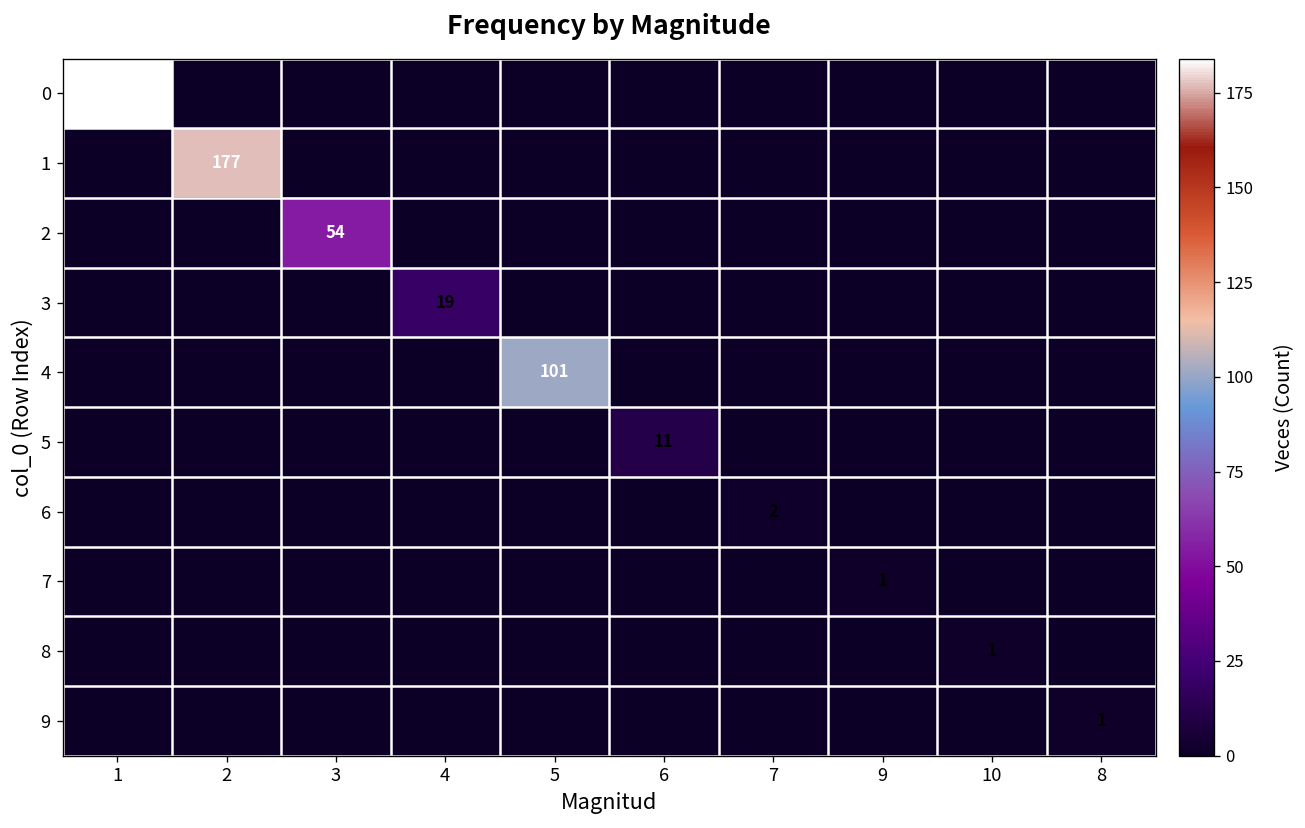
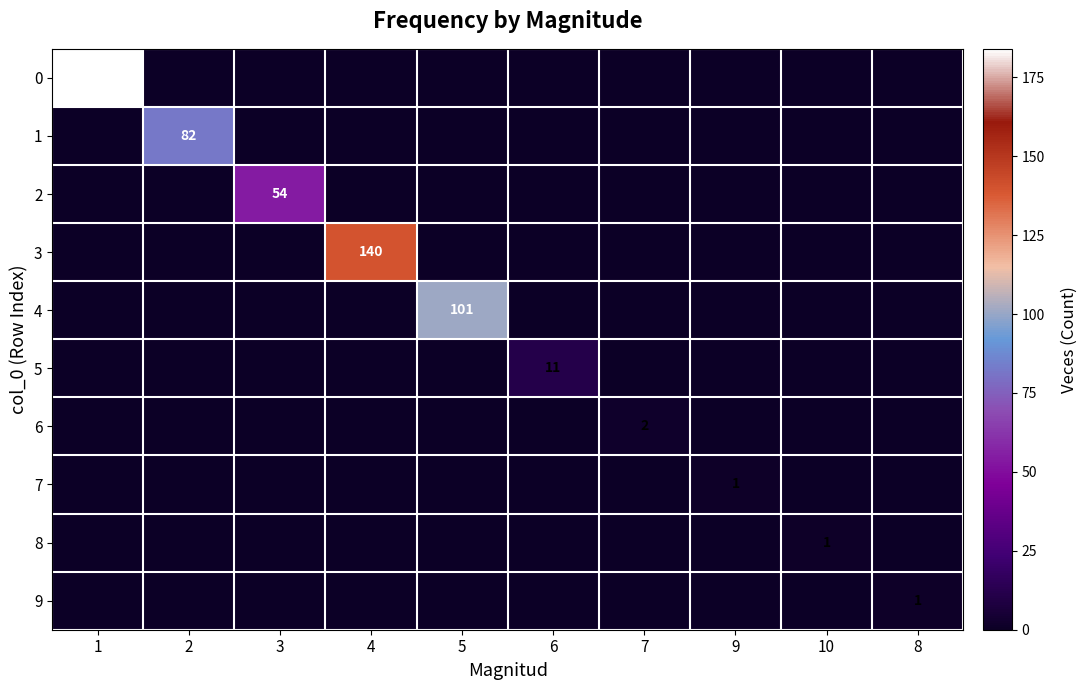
1, 2: 177 -> 82
3, 4: 19 -> 140
